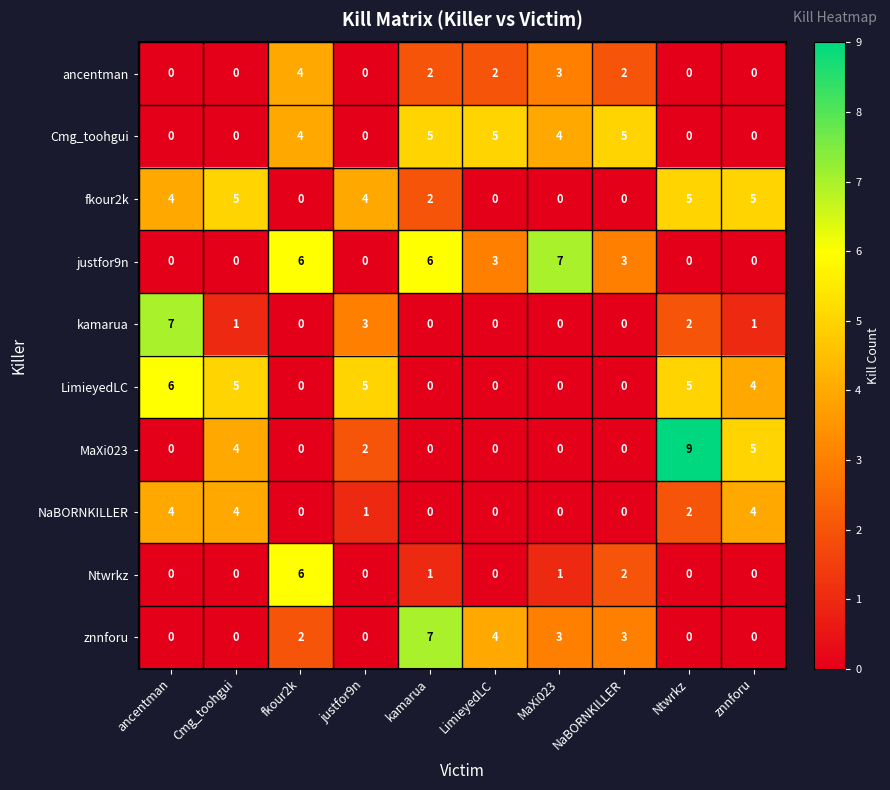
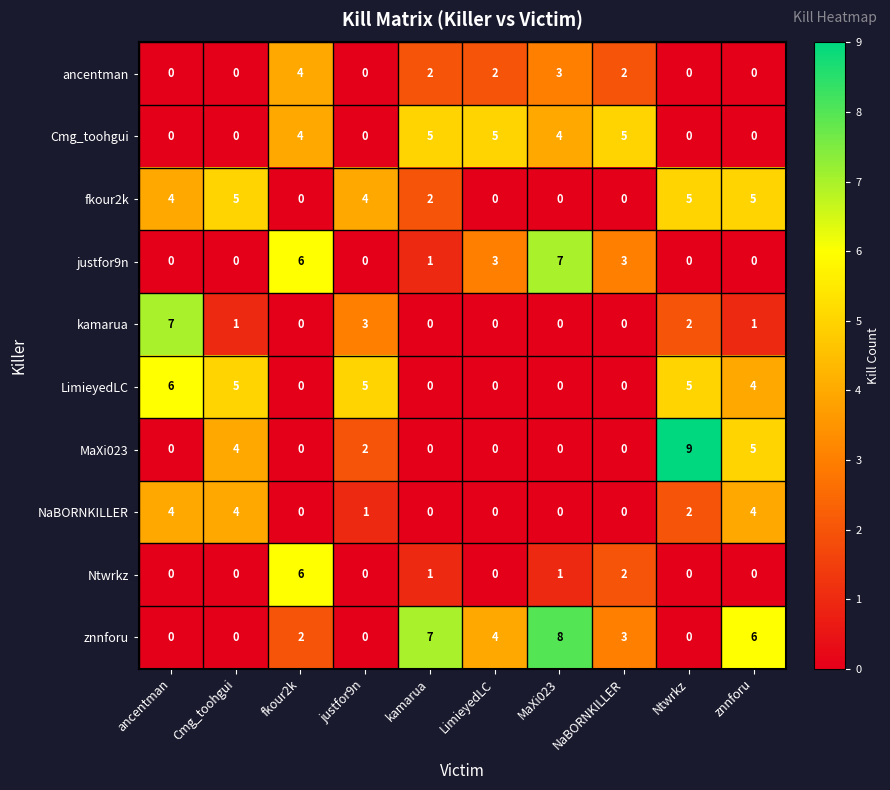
justfor9n, kamarua: 6 -> 1
znnforu, MaXi023: 3 -> 8
znnforu, znnforu: 0 -> 6
